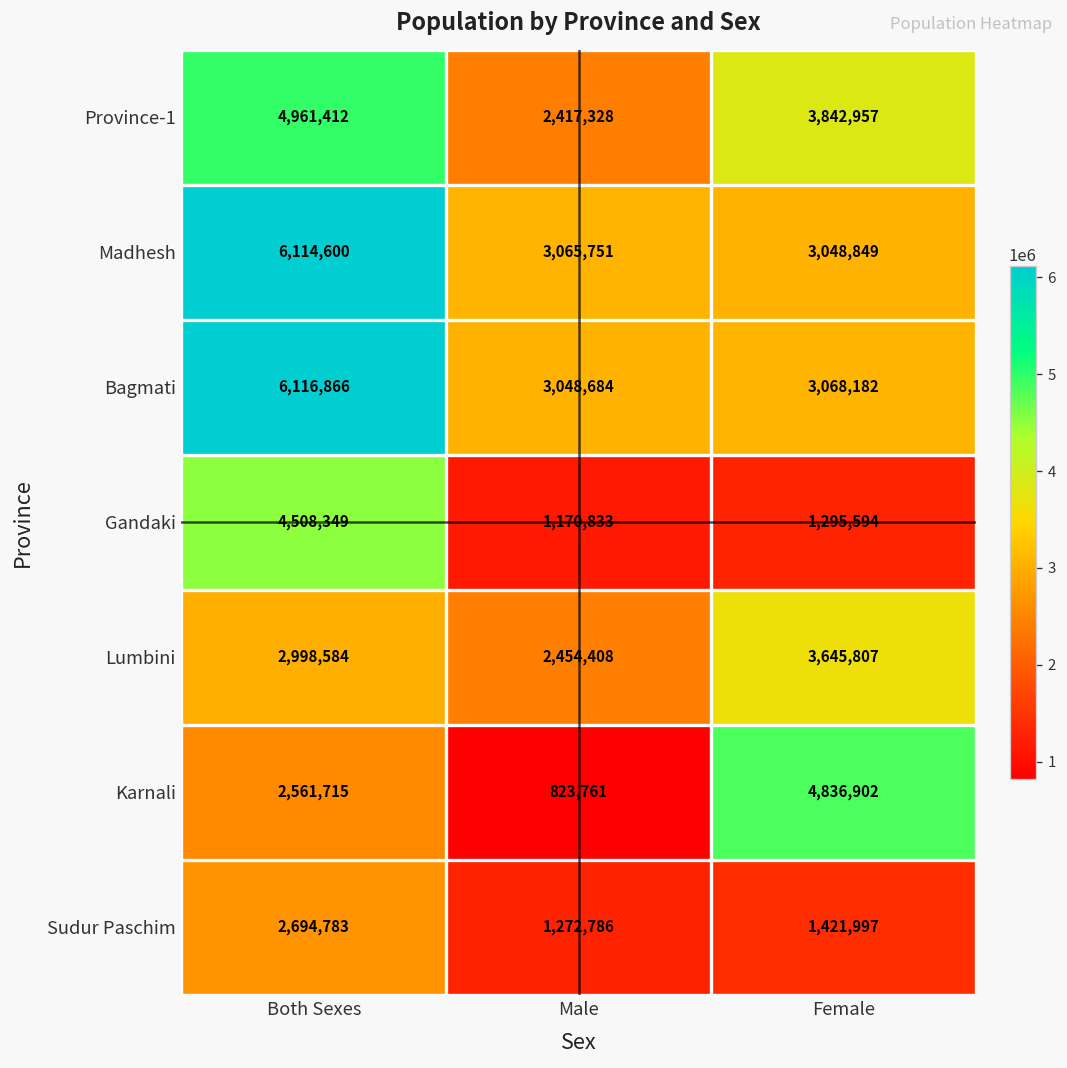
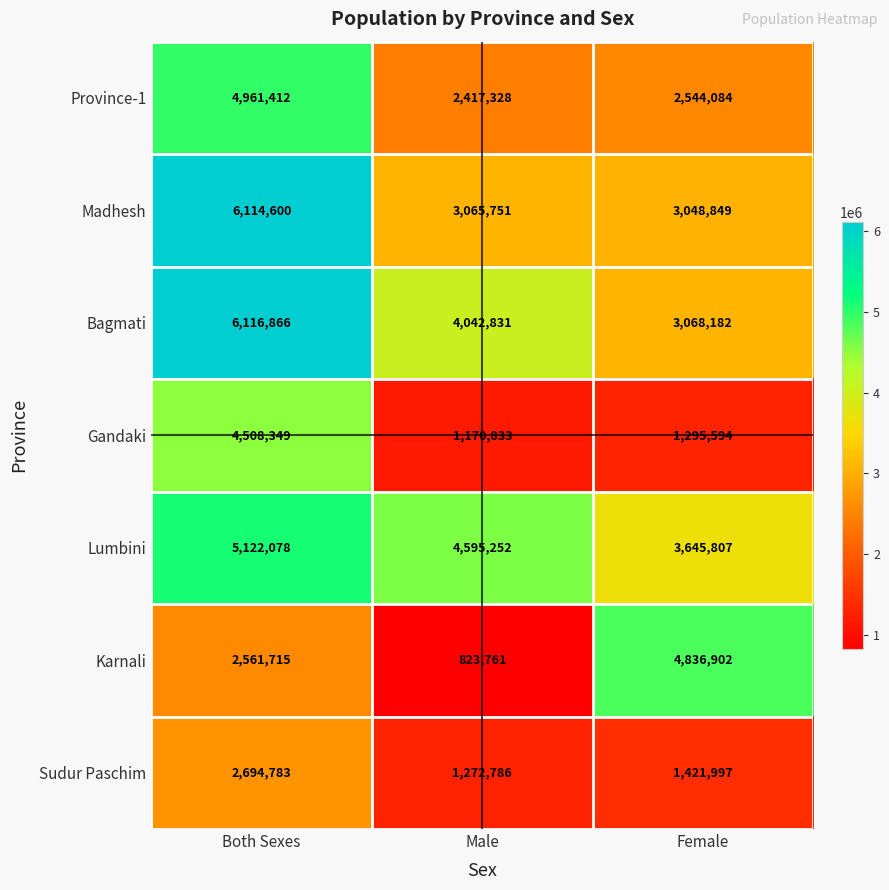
Province-1, Female: 3,842,957 -> 2,544,084
Bagmati, Male: 3,048,684 -> 4,042,831
Lumbini, Both Sexes: 2,998,584 -> 5,122,078
Lumbini, Male: 2,454,408 -> 4,595,252
